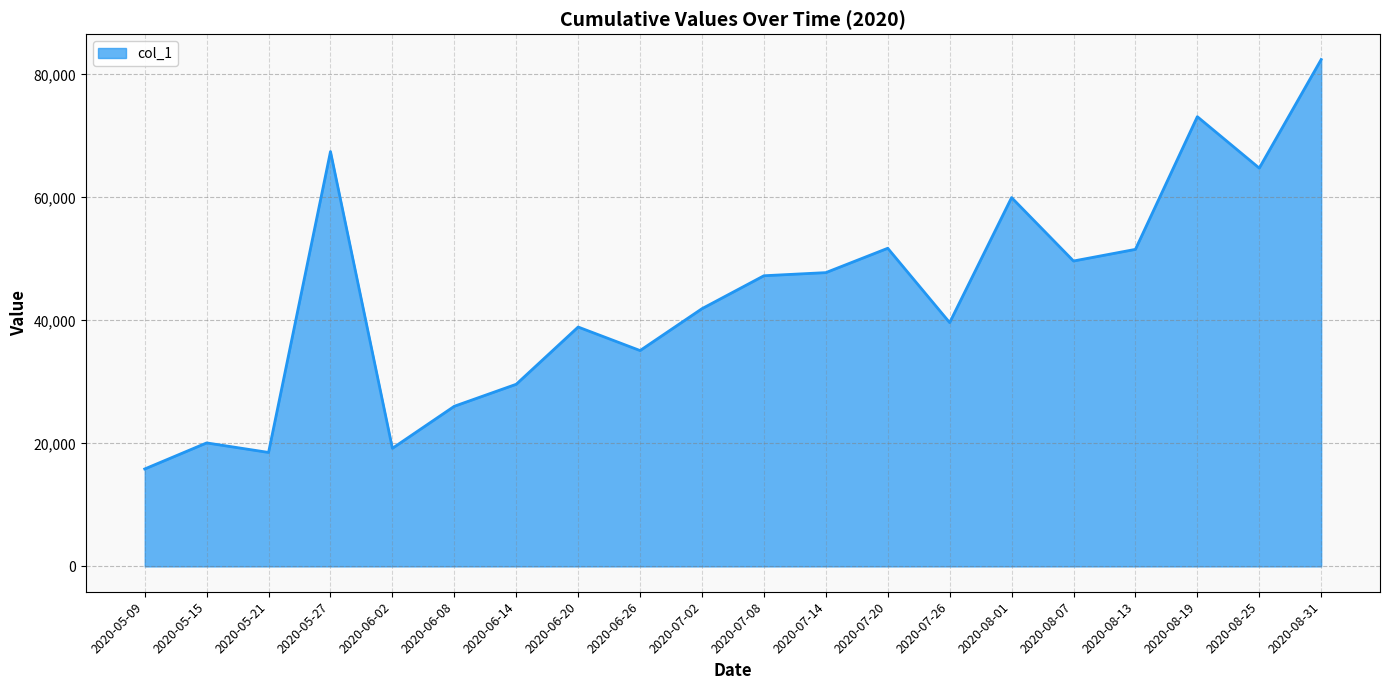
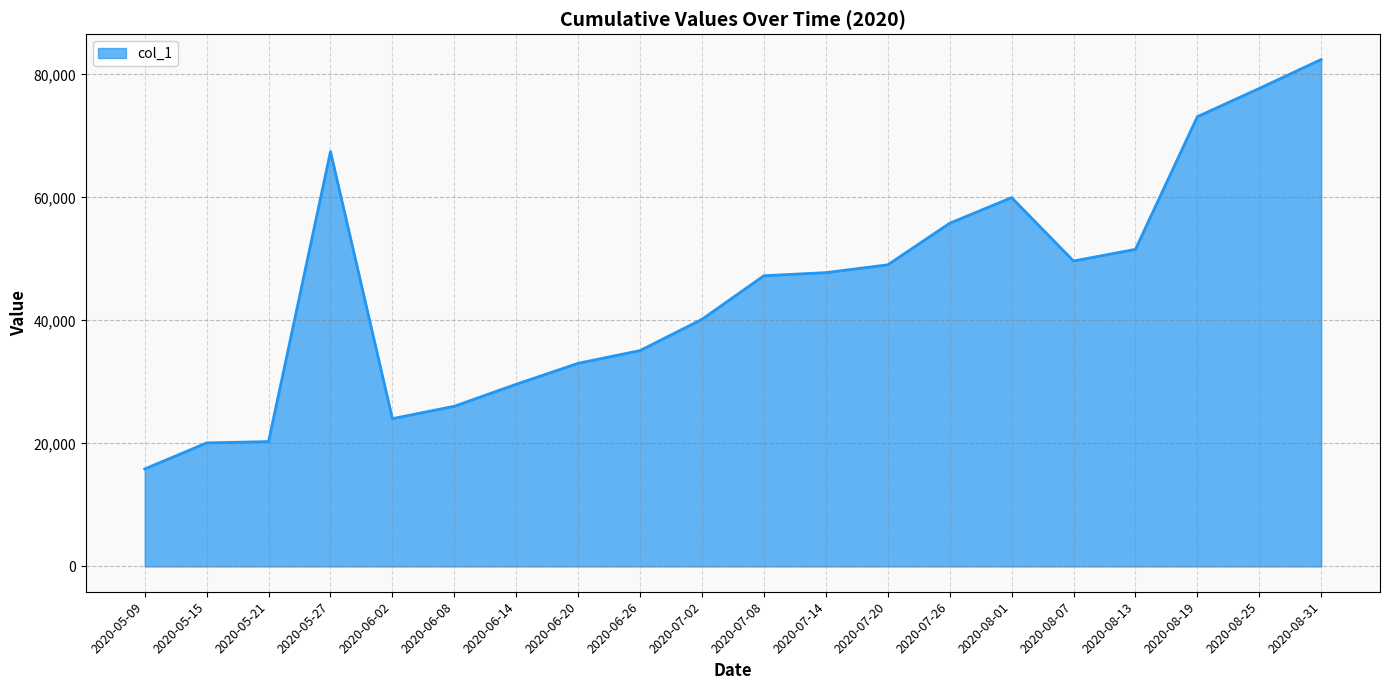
2020-05-21: 19,000 -> 20,000
2020-06-02: 19,000 -> 24,000
2020-06-20: 39,000 -> 33,000
2020-07-02: 42,000 -> 40,000
2020-07-20: 52,000 -> 49,000
2020-07-26: 40,000 -> 56,000
2020-08-25: 65,000 -> 78,000
